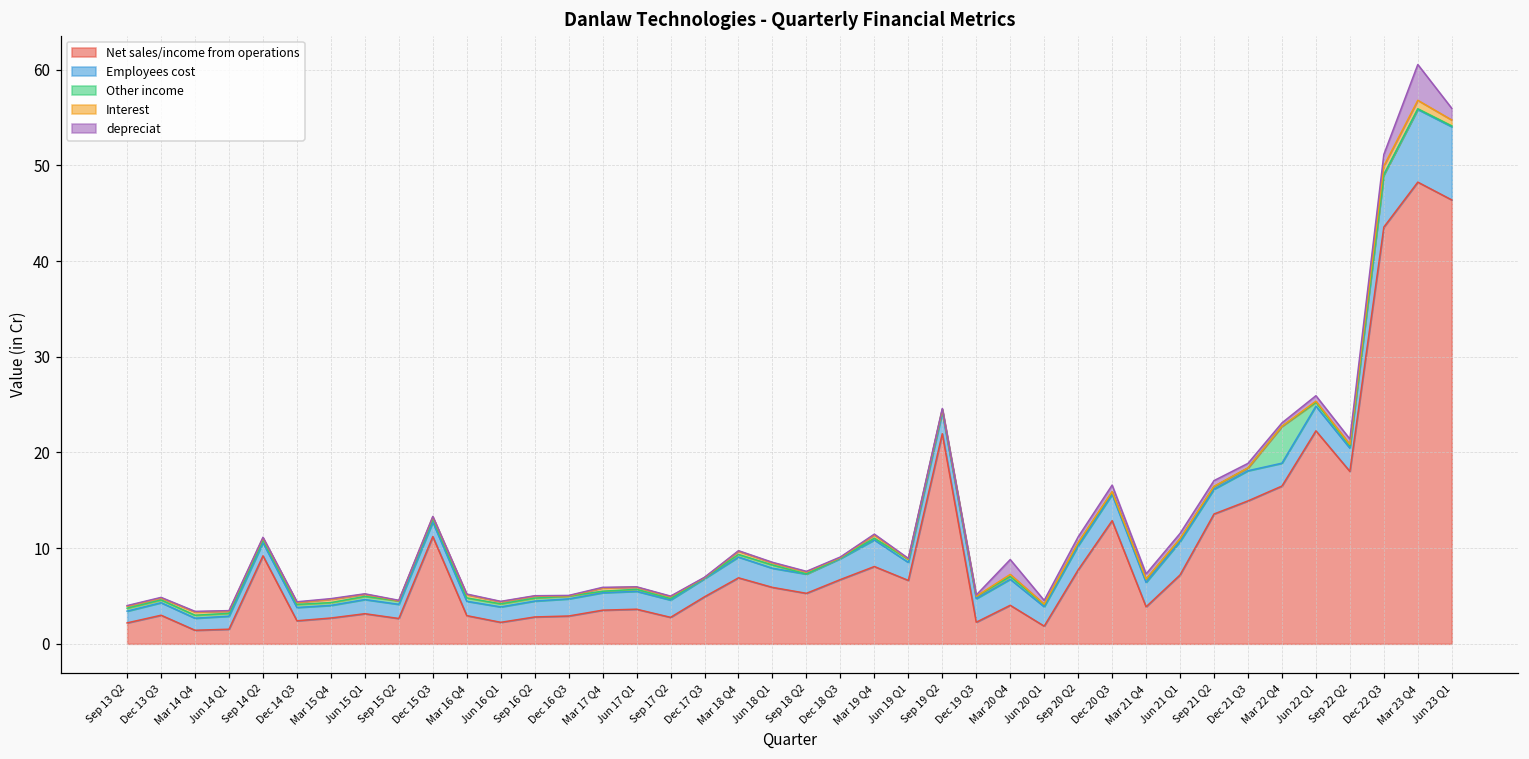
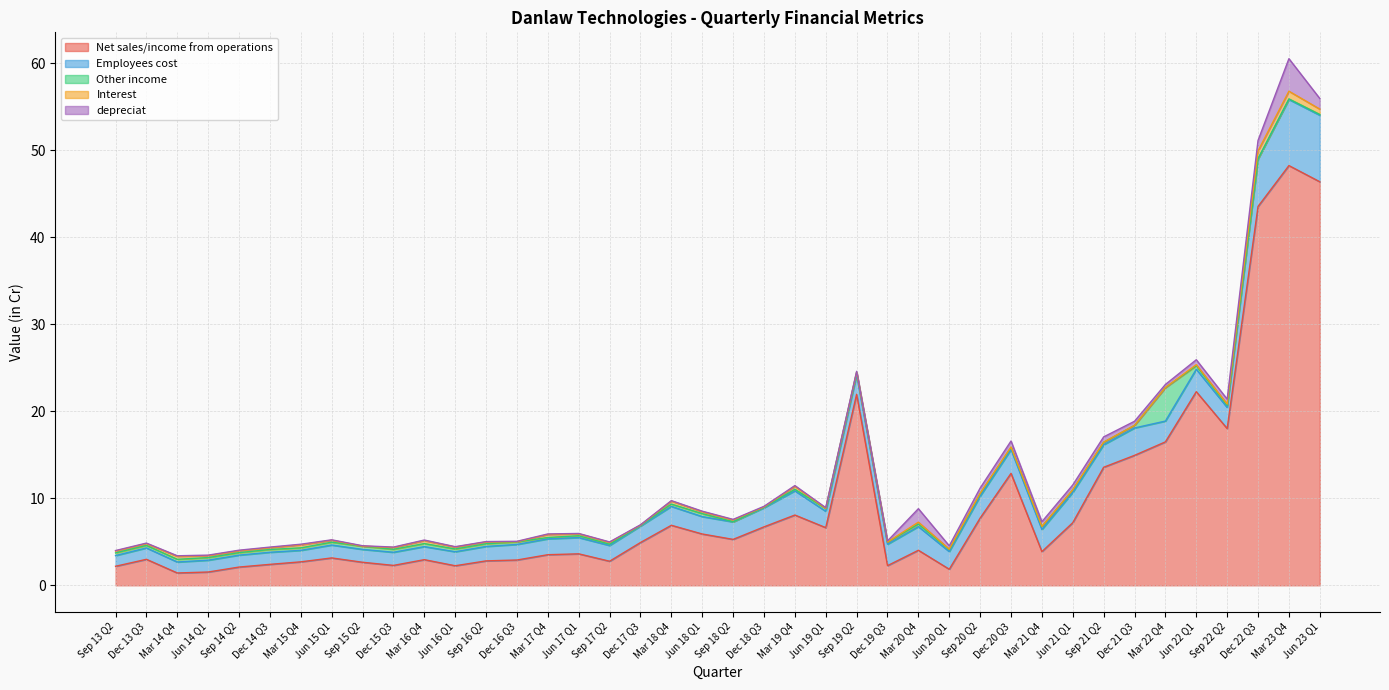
Net sales/income from operations, Sep 14 Q2: 9 -> 2
Net sales/income from operations, Dec 15 Q3: 11 -> 2
